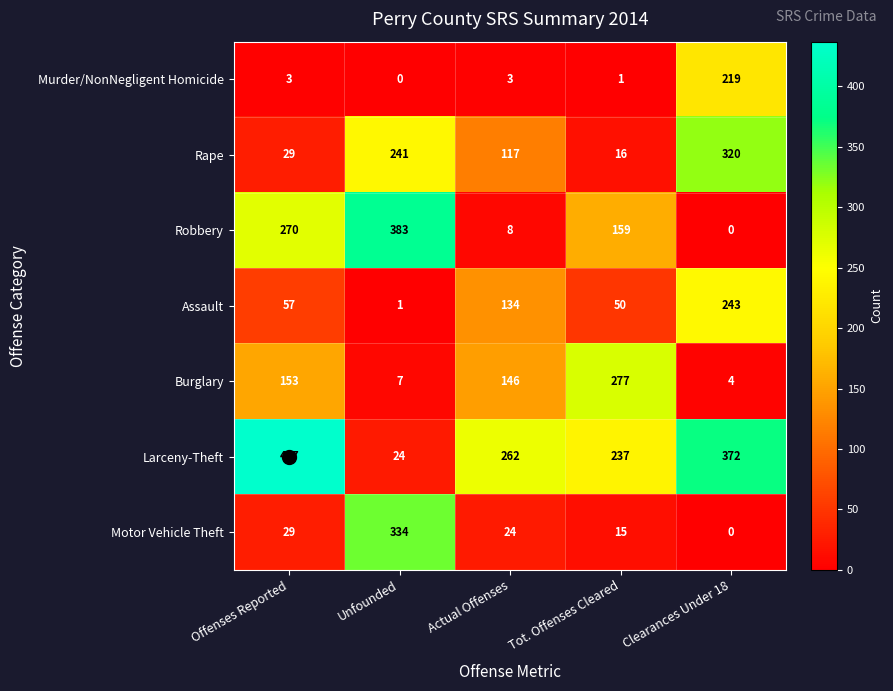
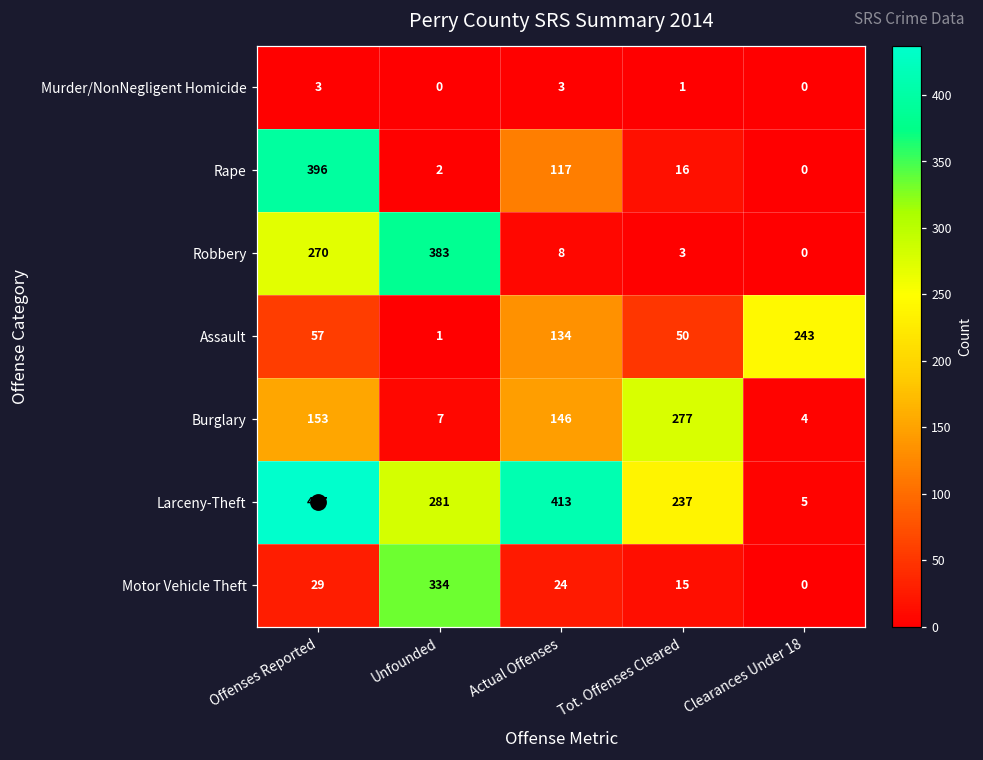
Murder/NonNegligent Homicide, Clearances Under 18: 219 -> 0
Rape, Offenses Reported: 29 -> 396
Rape, Unfounded: 241 -> 2
Rape, Clearances Under 18: 320 -> 0
Robbery, Tot. Offenses Cleared: 159 -> 3
Larceny-Theft, Unfounded: 24 -> 281
Larceny-Theft, Actual Offenses: 262 -> 413
Larceny-Theft, Clearances Under 18: 372 -> 5
